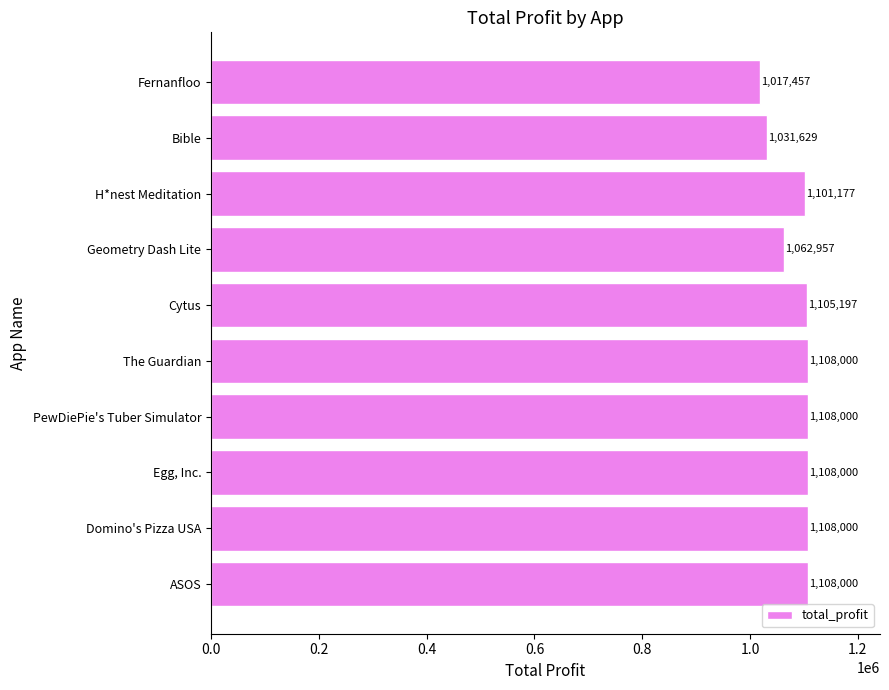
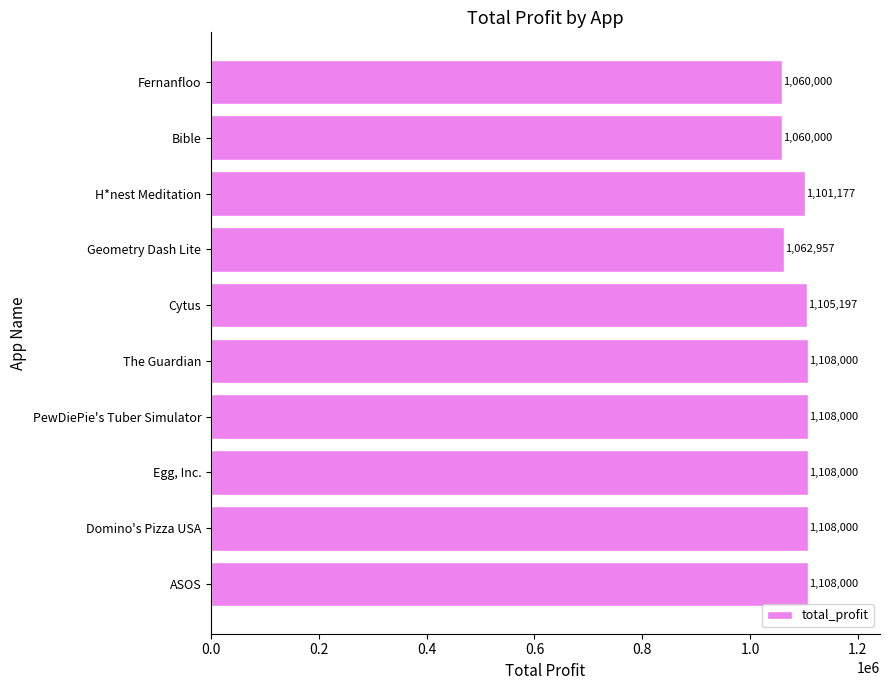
Fernanfloo: 1,017,457 -> 1,060,000
Bible: 1,031,629 -> 1,060,000
